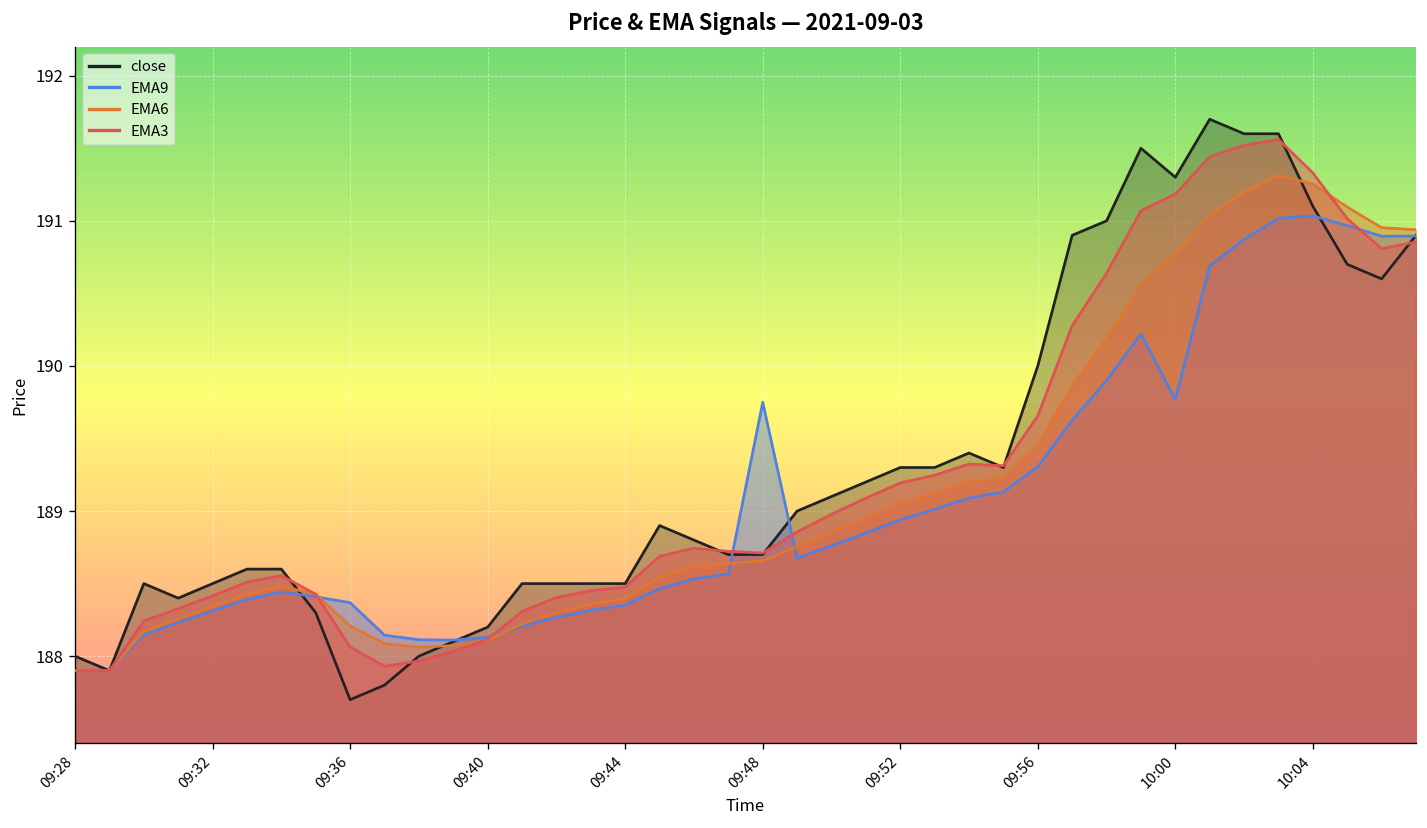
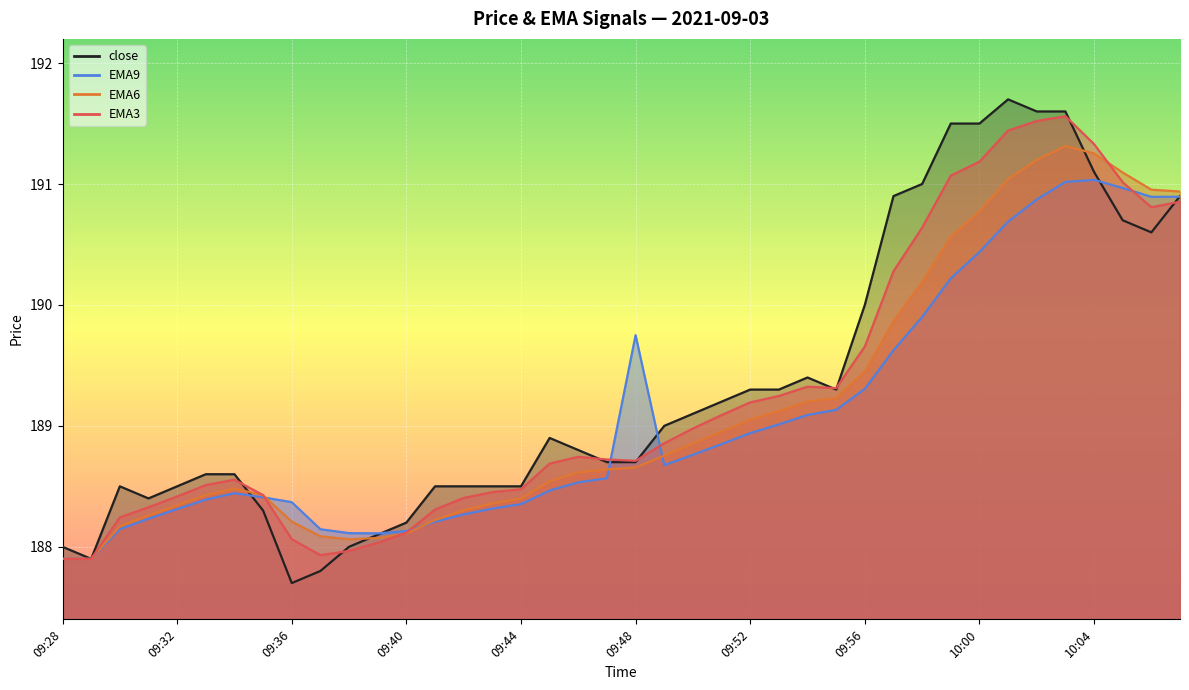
close, 10:00: 191.3 -> 191.5
EMA9, 10:00: 189.77 -> 190.44
